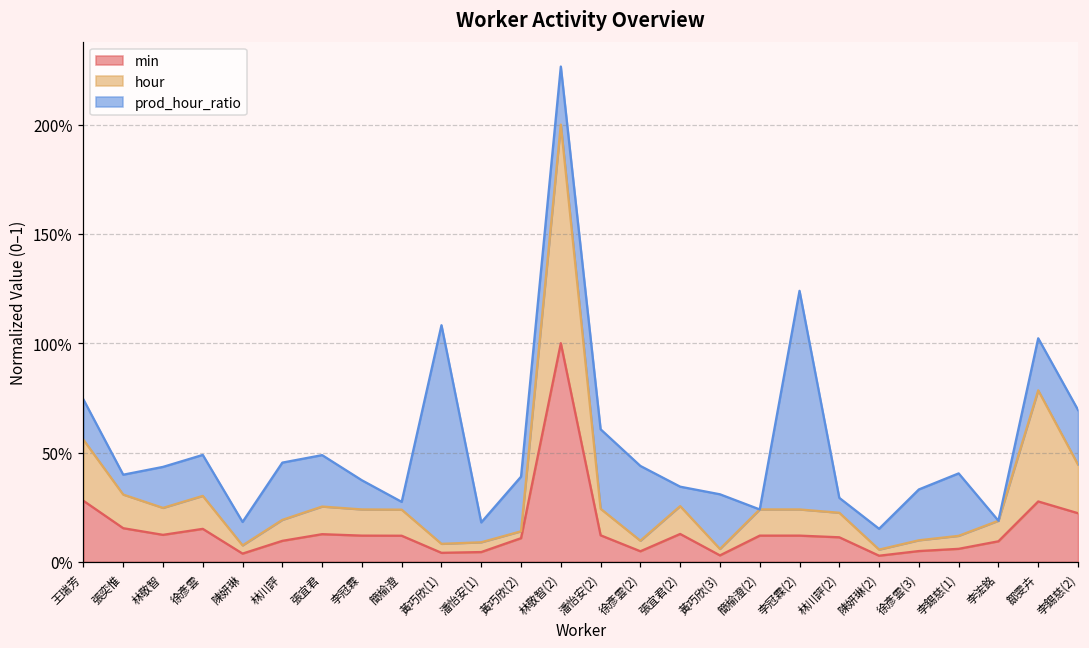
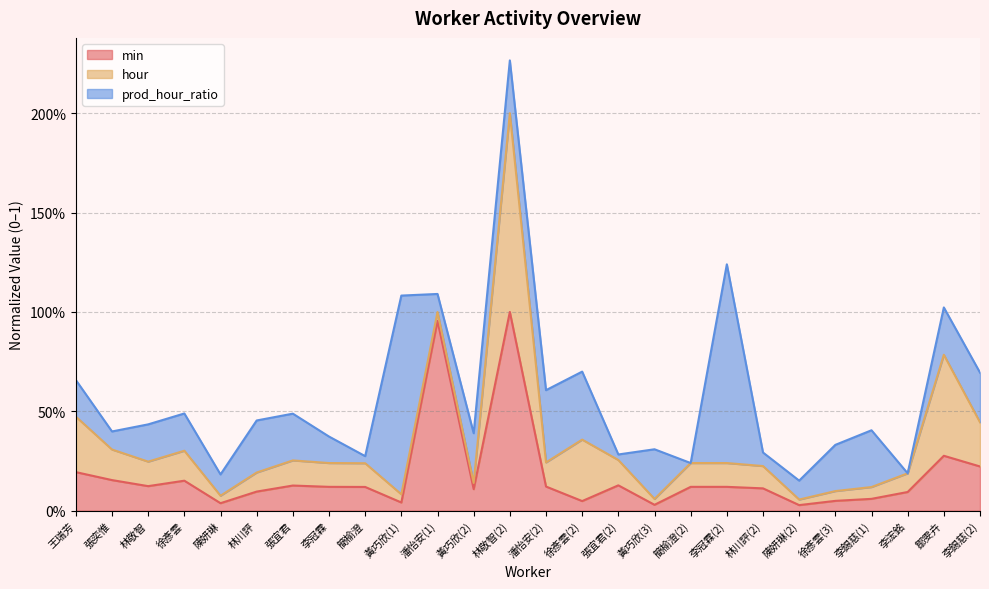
min, 王瑞芳: 28% -> 19%
min, 潘怡安(1): 4% -> 95%
hour, 徐彥雲(2): 5% -> 31%
prod_hour_ratio, 張宜君(2): 9% -> 3%
